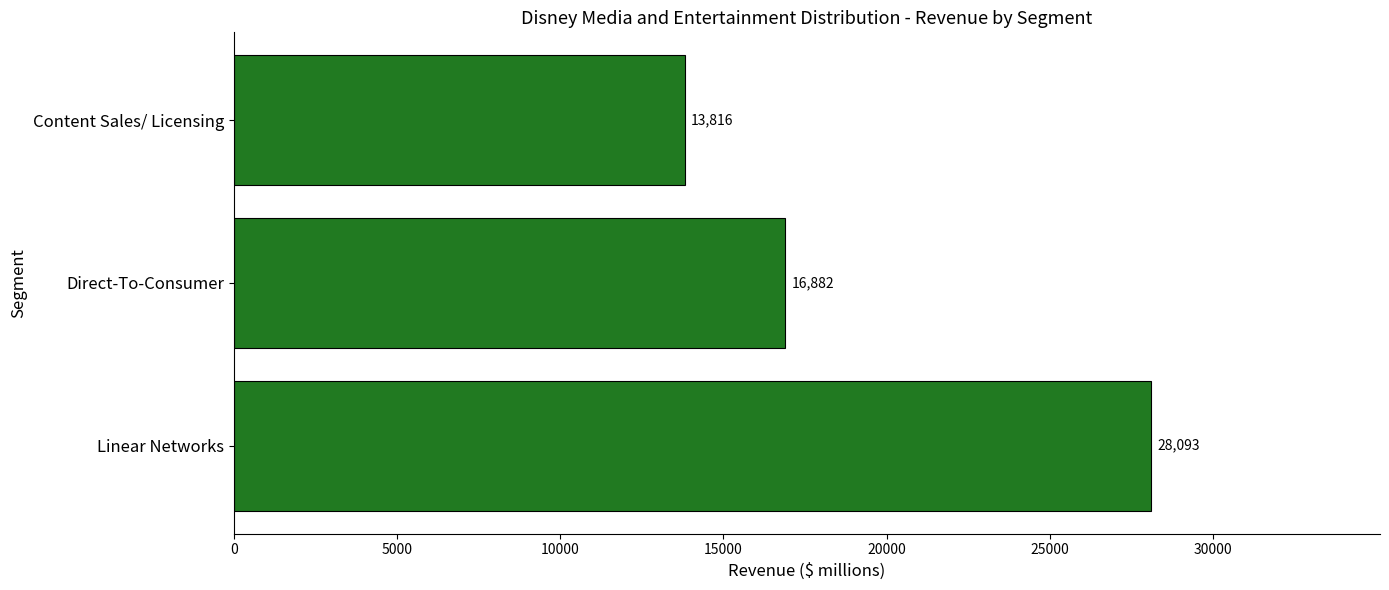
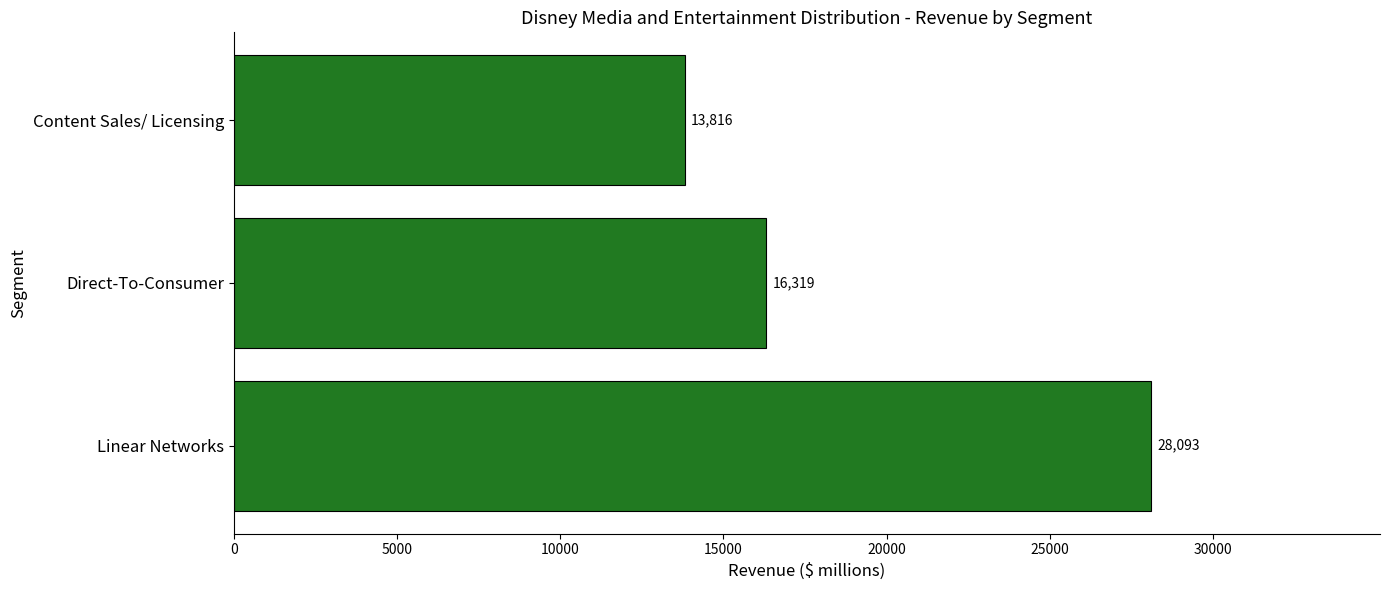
Direct-To-Consumer: 16,882 -> 16,319
